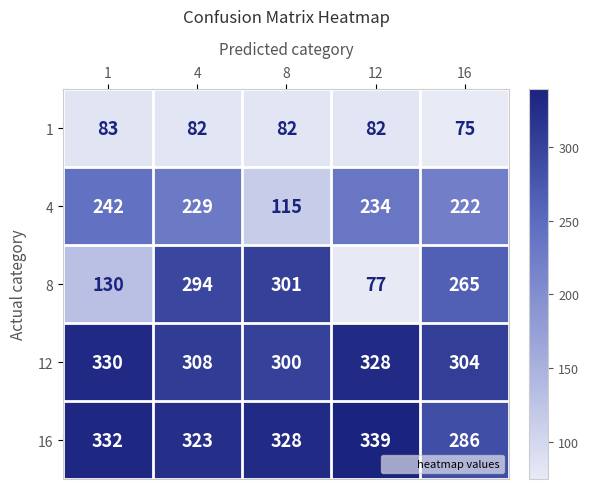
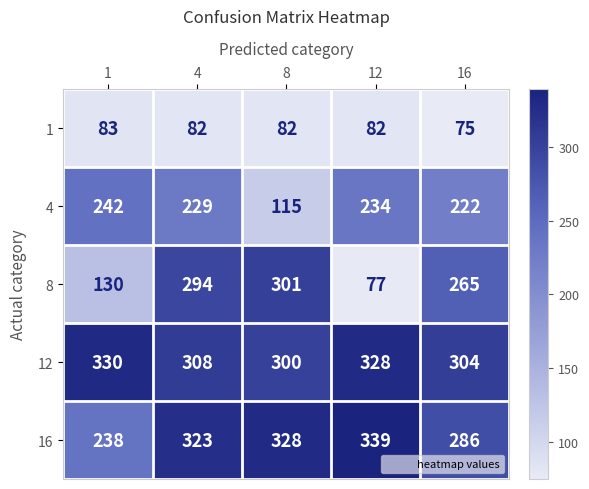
16, 1: 332 -> 238
